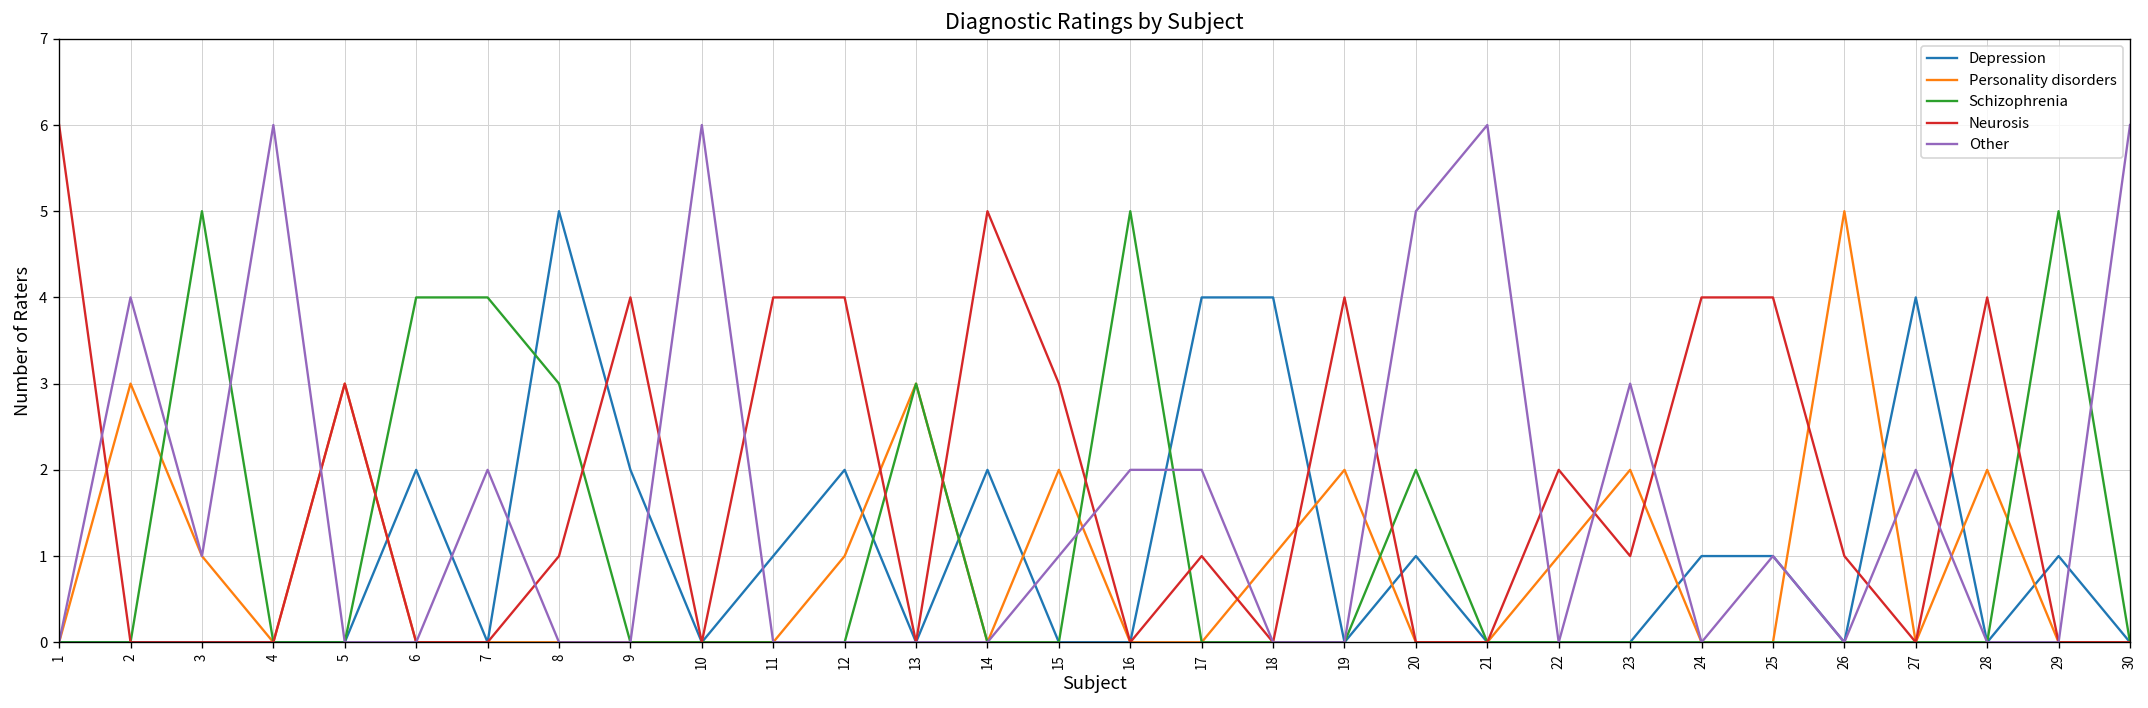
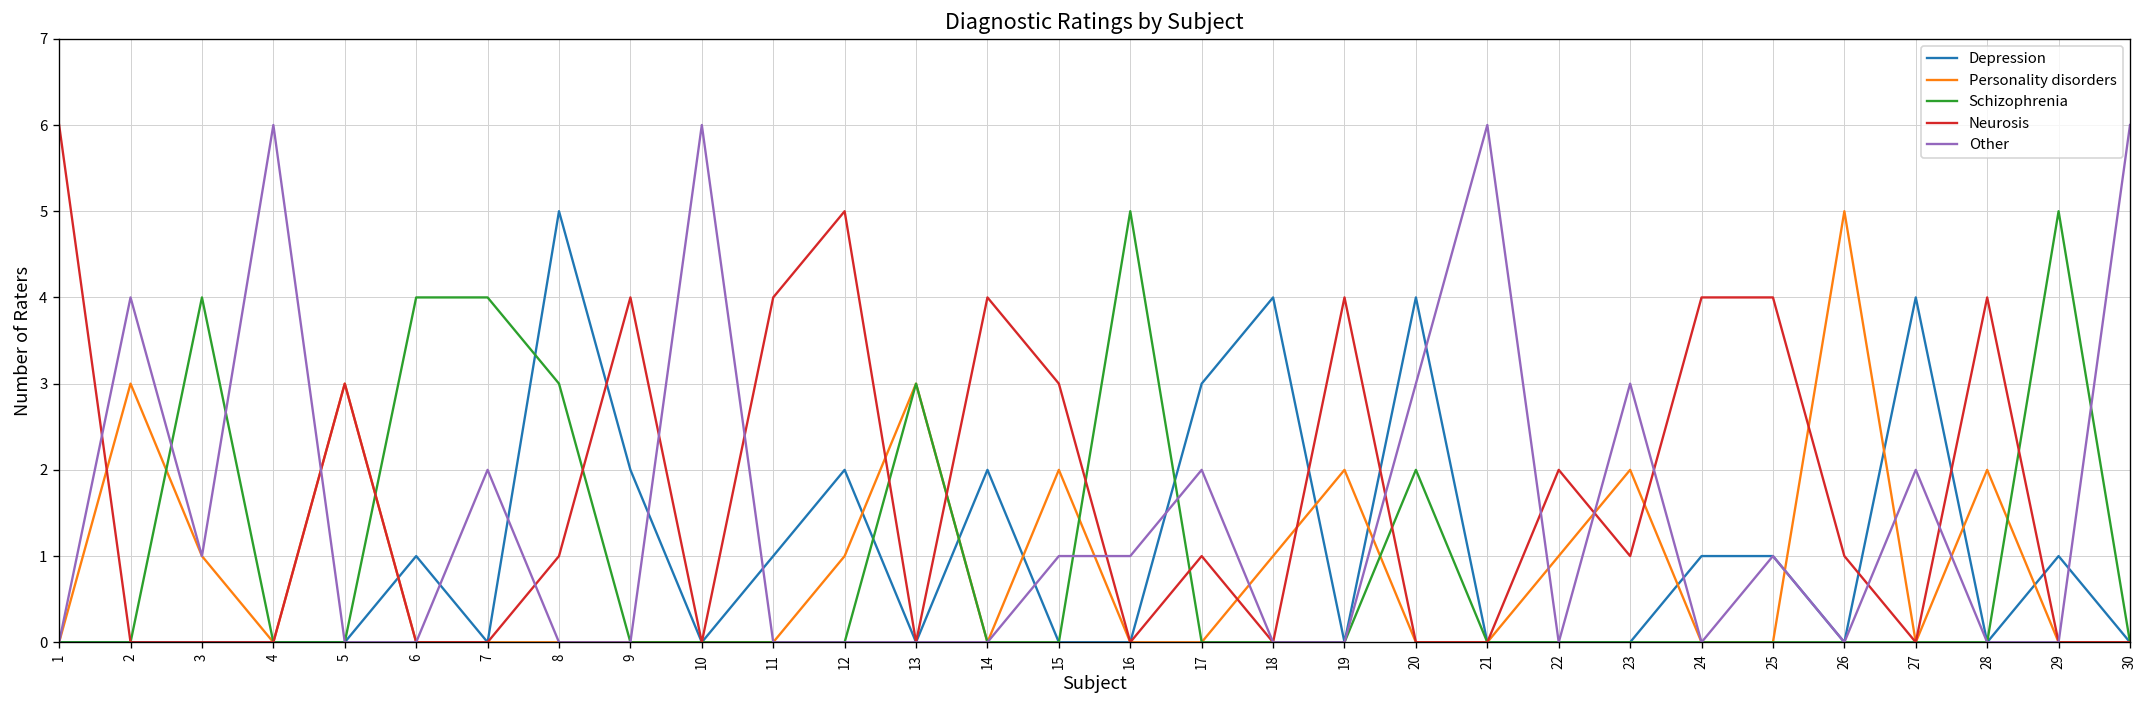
Schizophrenia, 3: 5 -> 4
Depression, 6: 2 -> 1
Neurosis, 12: 4 -> 5
Neurosis, 14: 5 -> 4
Other, 16: 2 -> 1
Depression, 17: 4 -> 3
Depression, 20: 1 -> 4
Other, 20: 5 -> 3
